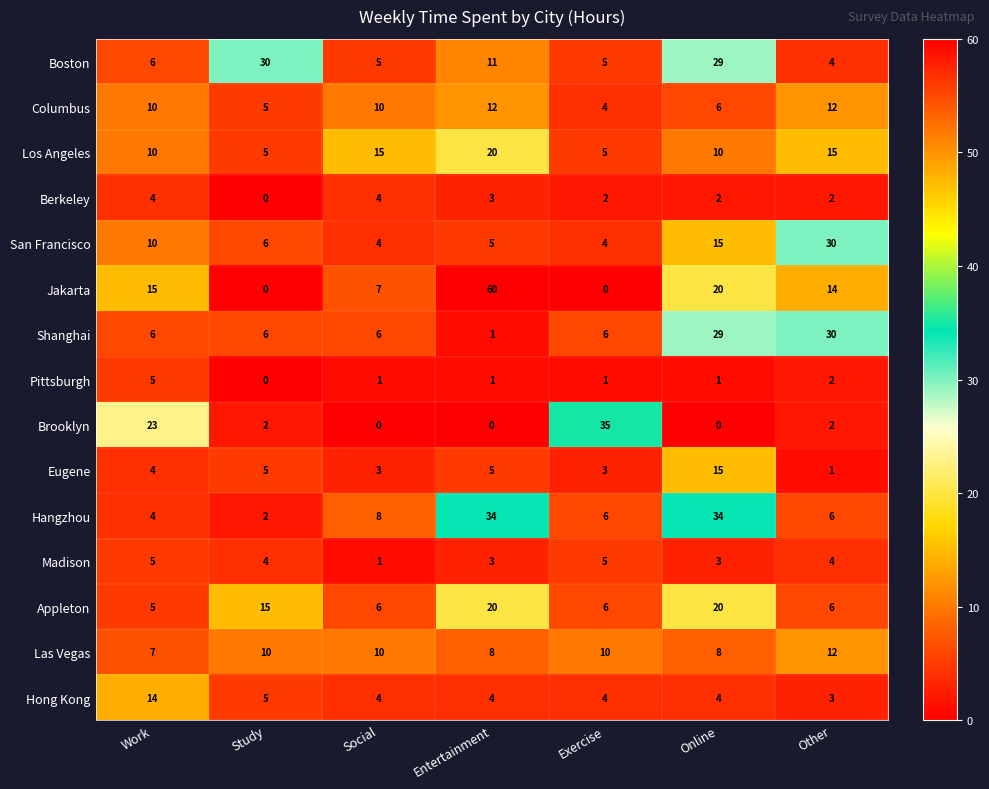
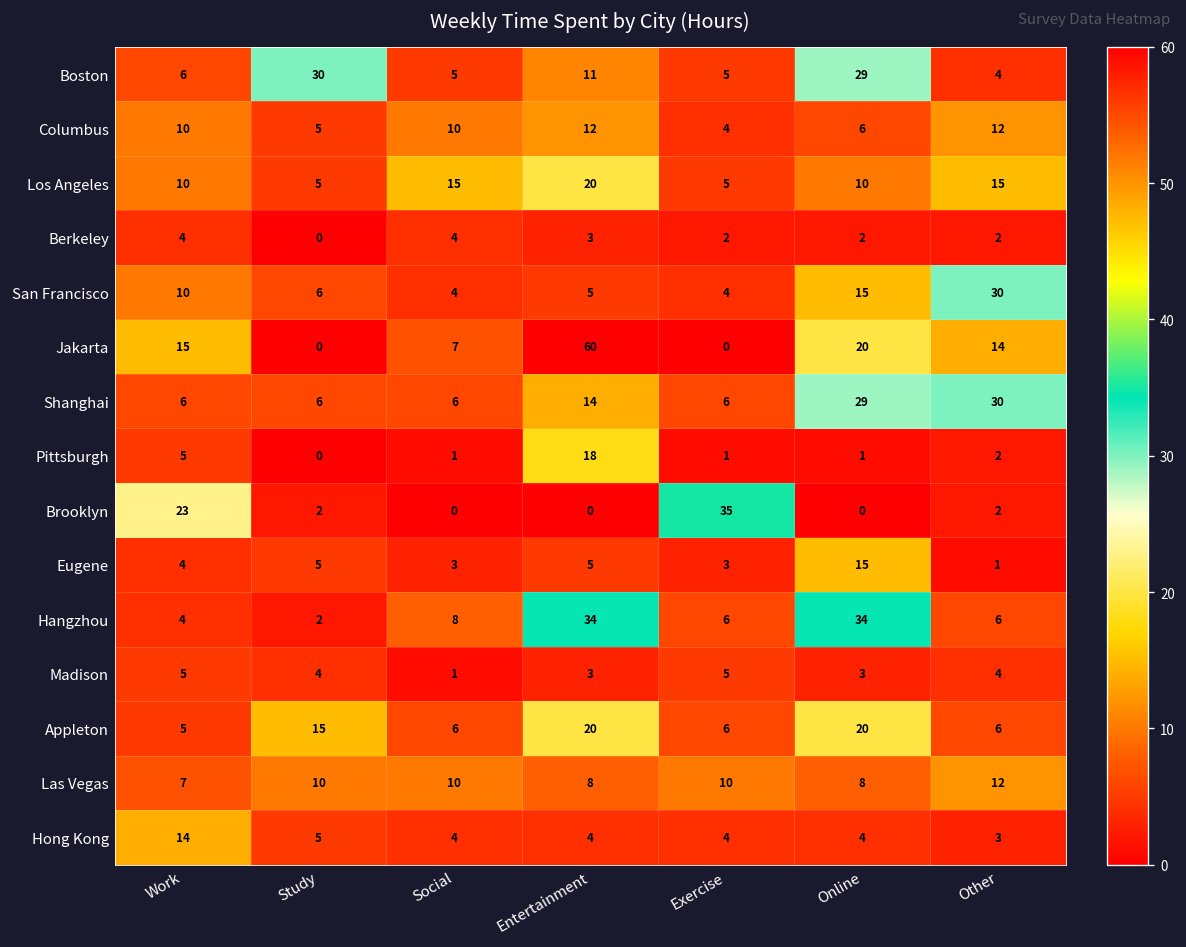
Shanghai, Entertainment: 1 -> 14
Pittsburgh, Entertainment: 1 -> 18
